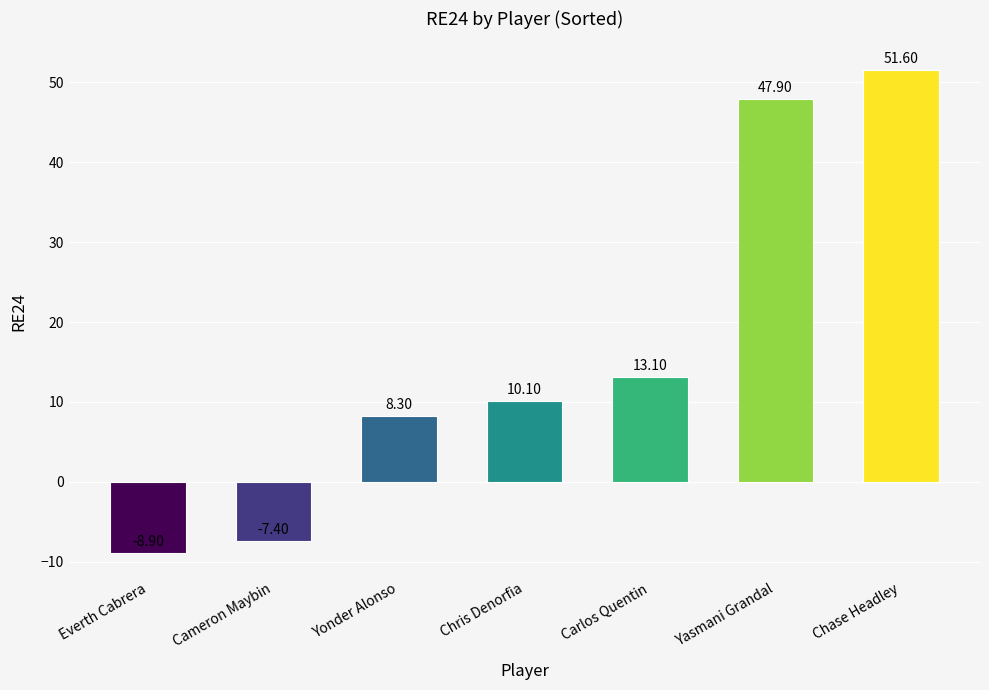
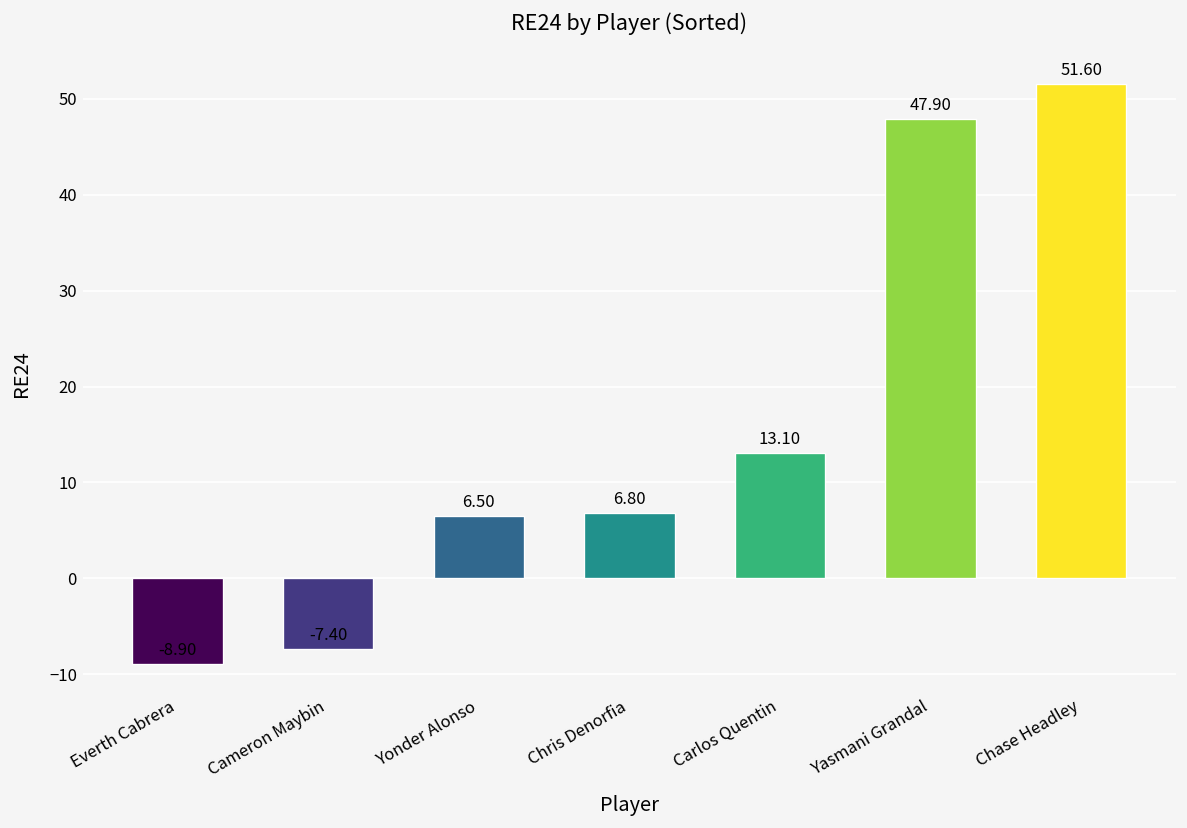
Yonder Alonso: 8.30 -> 6.50
Chris Denorfia: 10.10 -> 6.80
